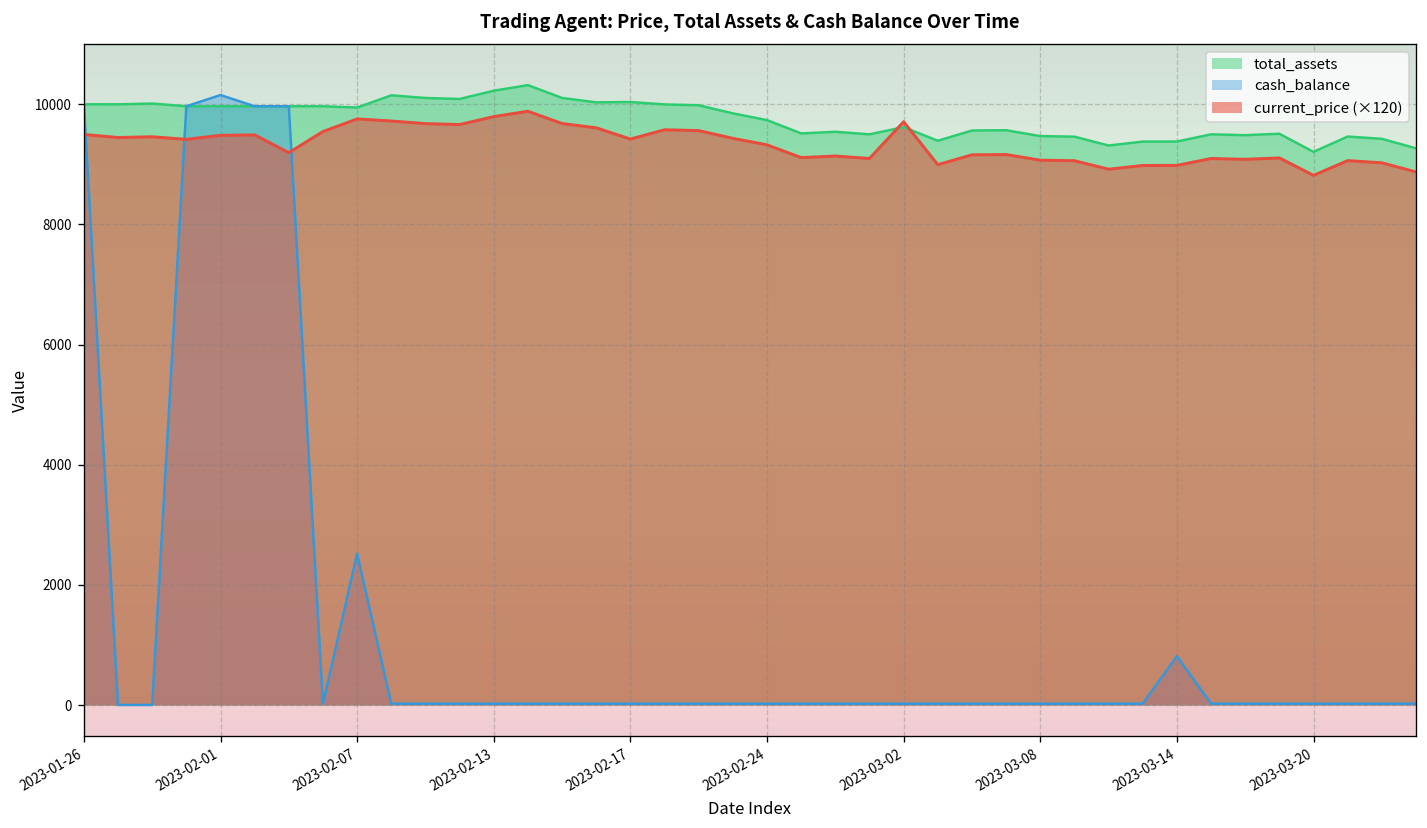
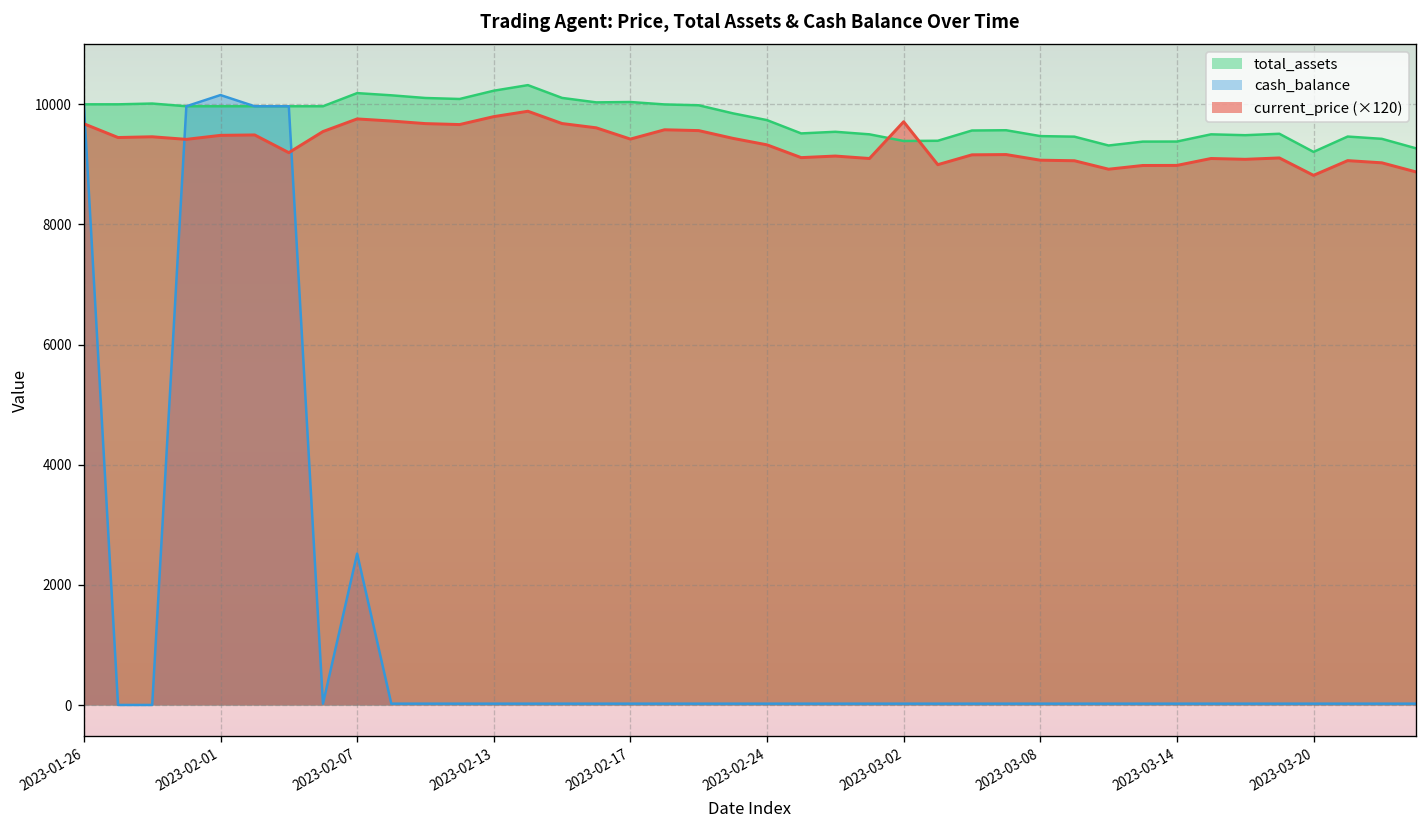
current_price (×120), 2023-01-26: 9500 -> 9700
total_assets, 2023-02-07: 9900 -> 10200
total_assets, 2023-03-02: 9600 -> 9400
cash_balance, 2023-03-14: 800 -> 0
